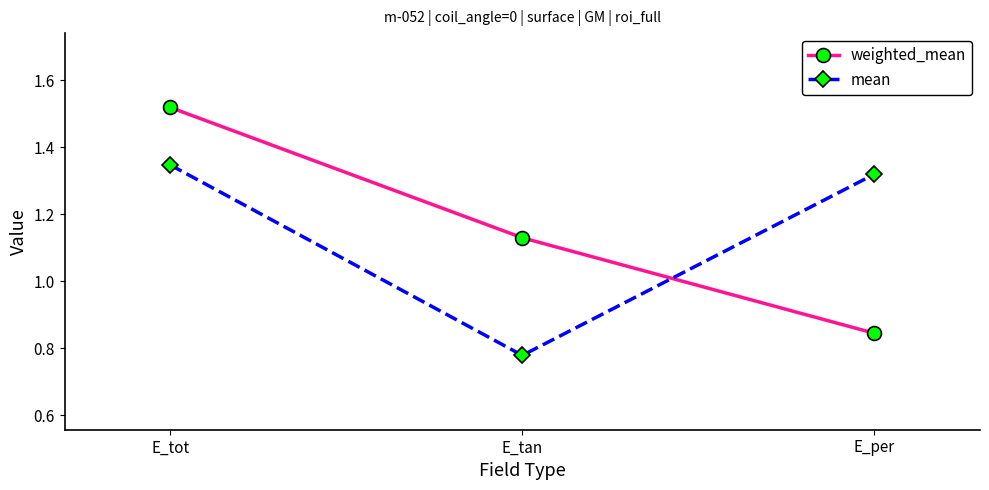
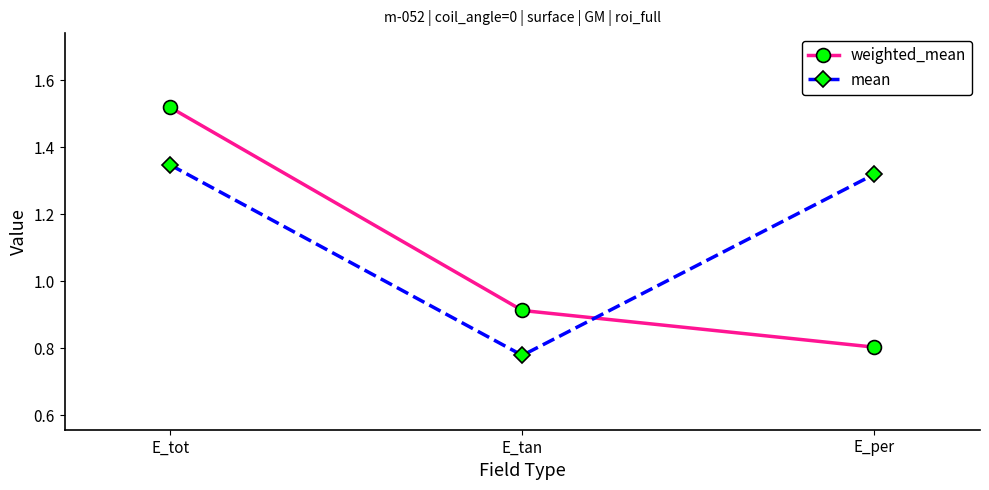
weighted_mean, E_tan: 1.13 -> 0.91
weighted_mean, E_per: 0.85 -> 0.80
